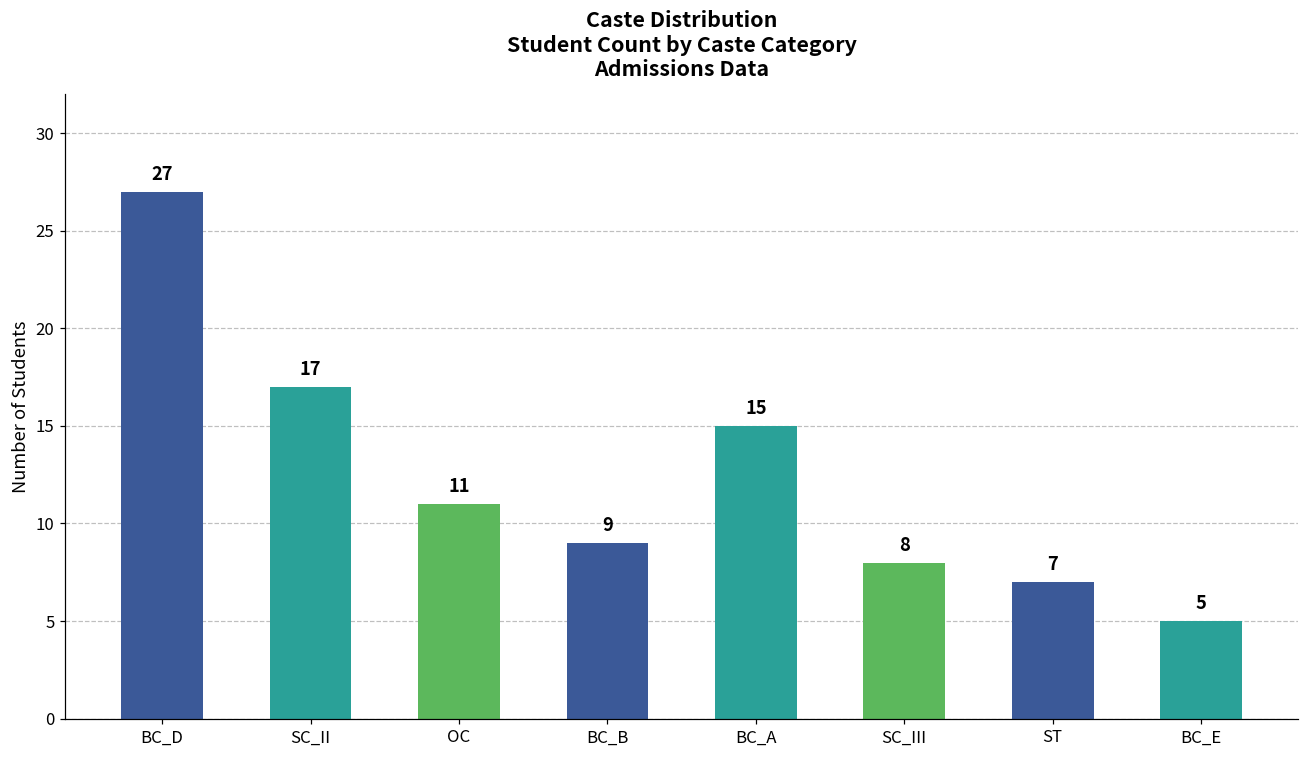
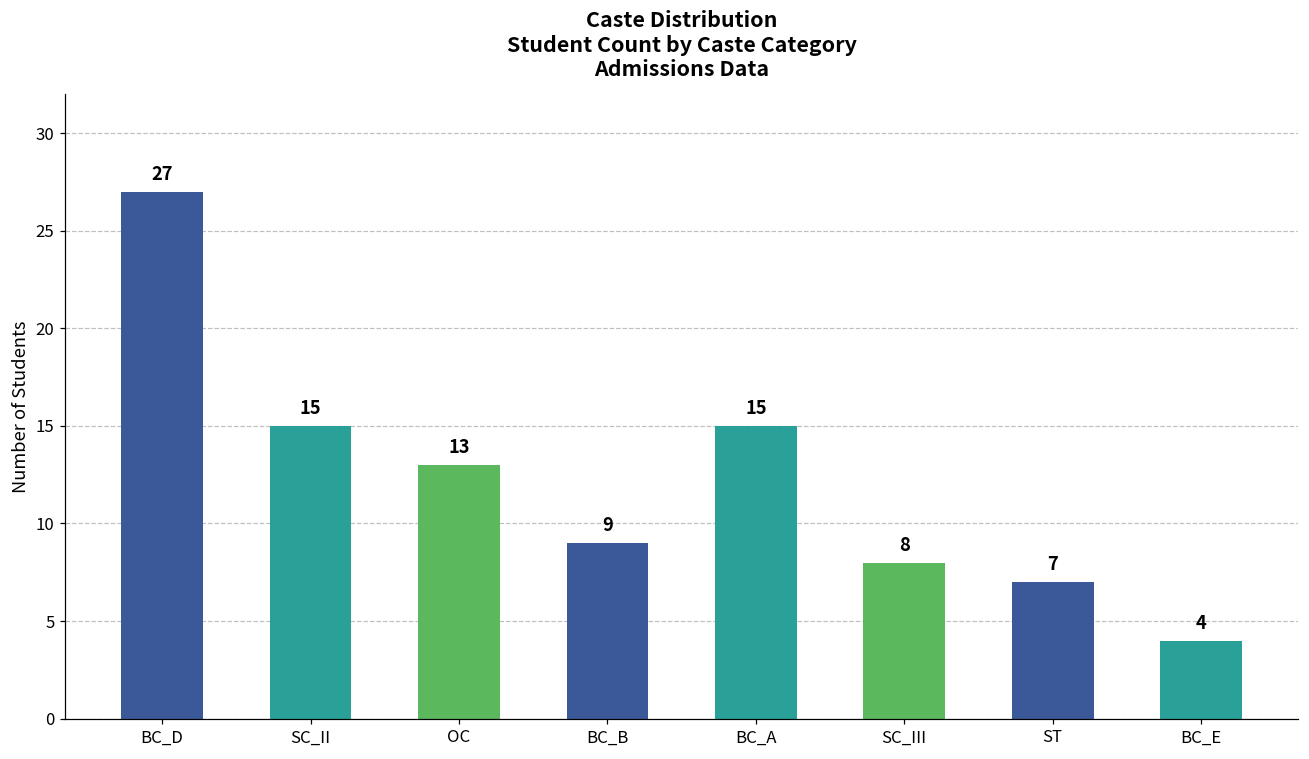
SC_II: 17 -> 15
OC: 11 -> 13
BC_E: 5 -> 4
